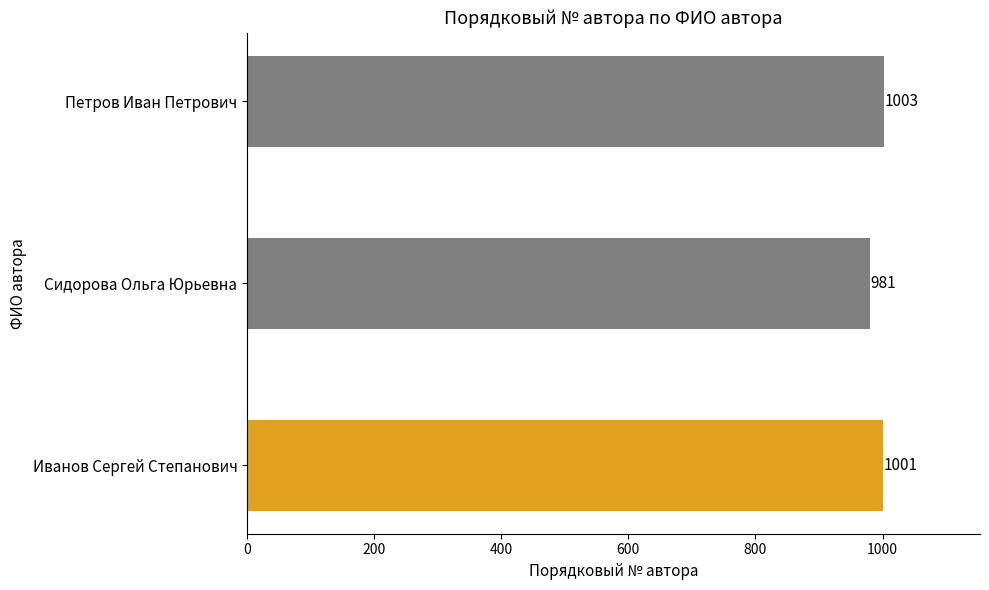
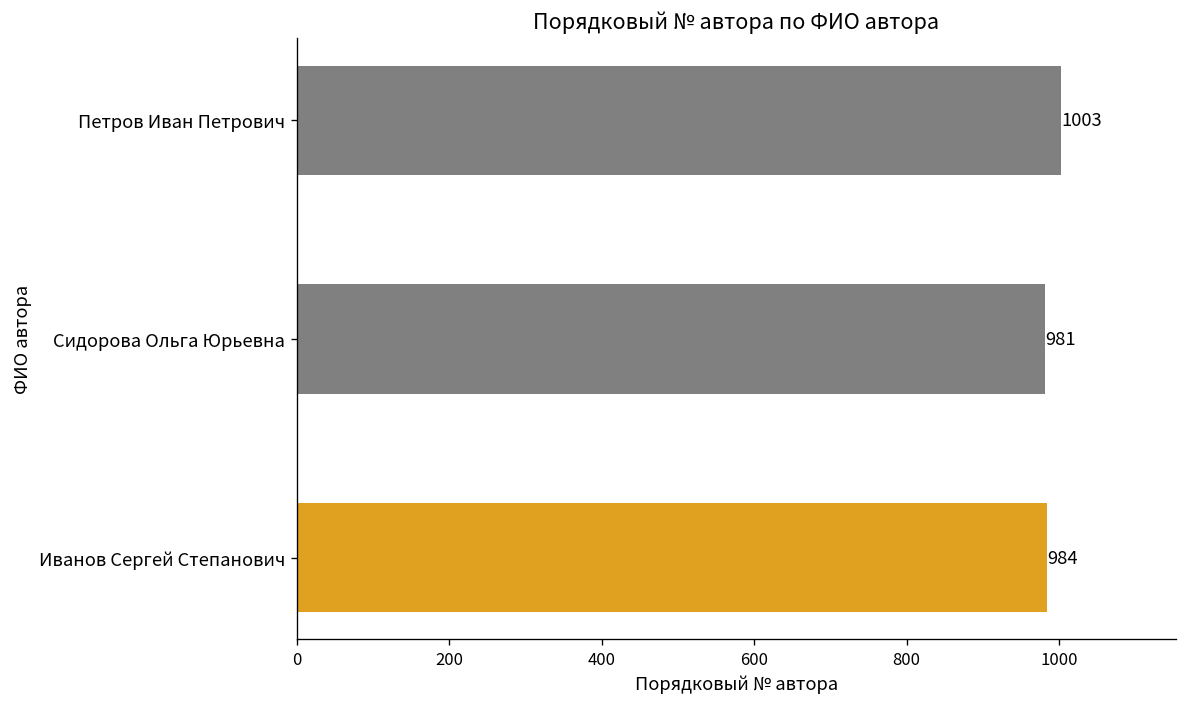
Иванов Сергей Степанович: 1001 -> 984
